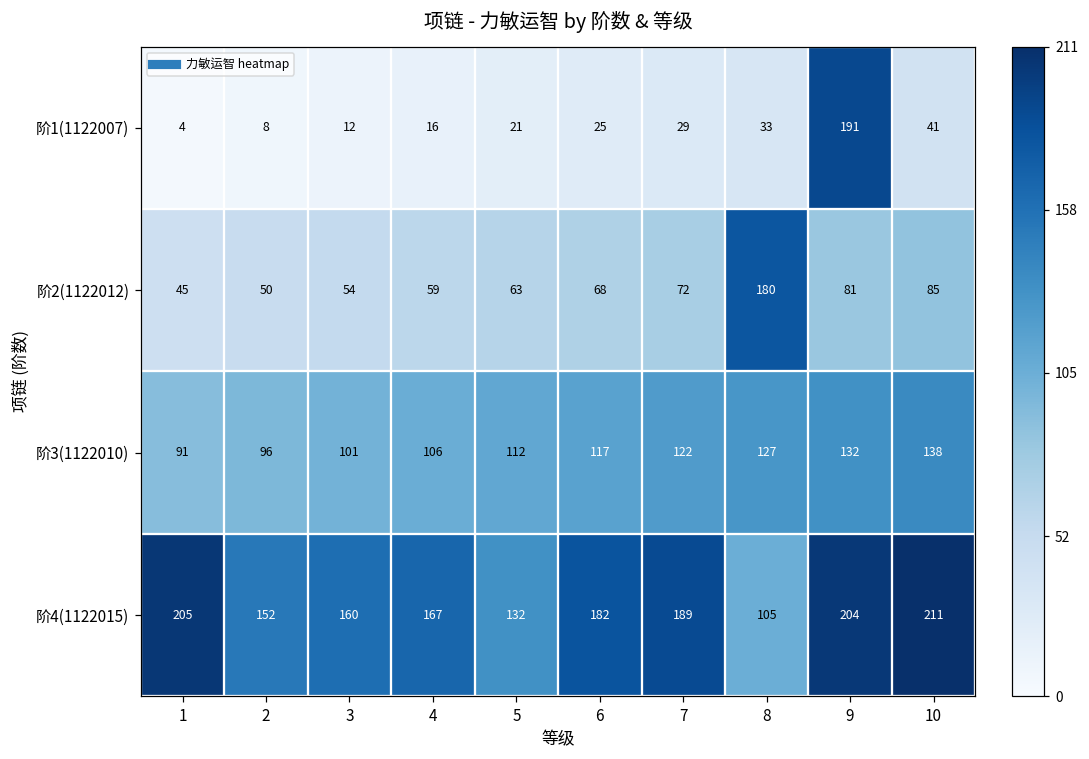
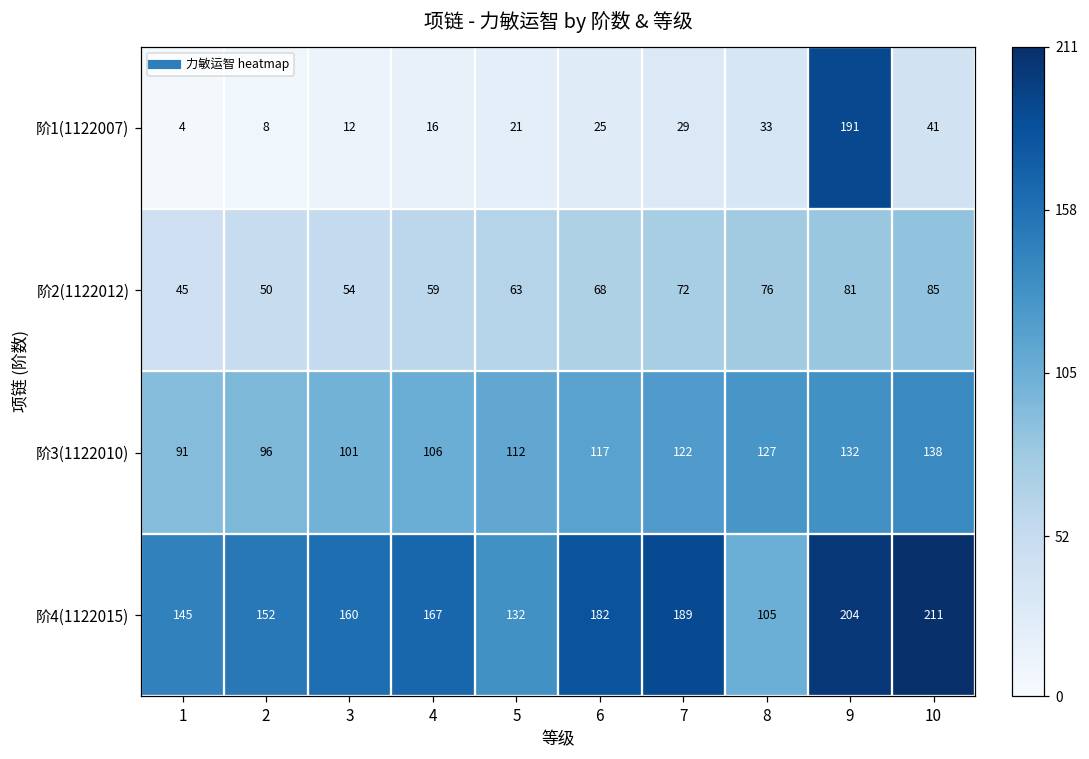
阶2(1122012), 8: 180 -> 76
阶4(1122015), 1: 205 -> 145
